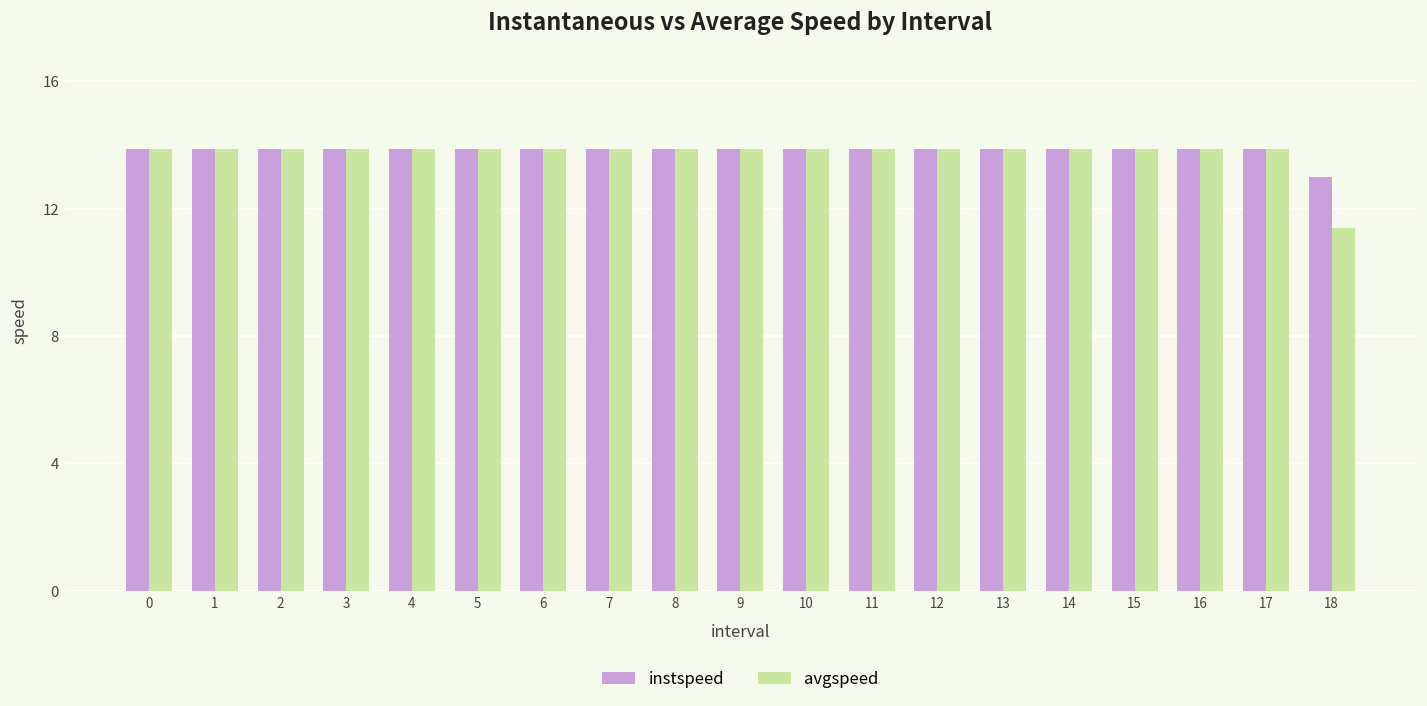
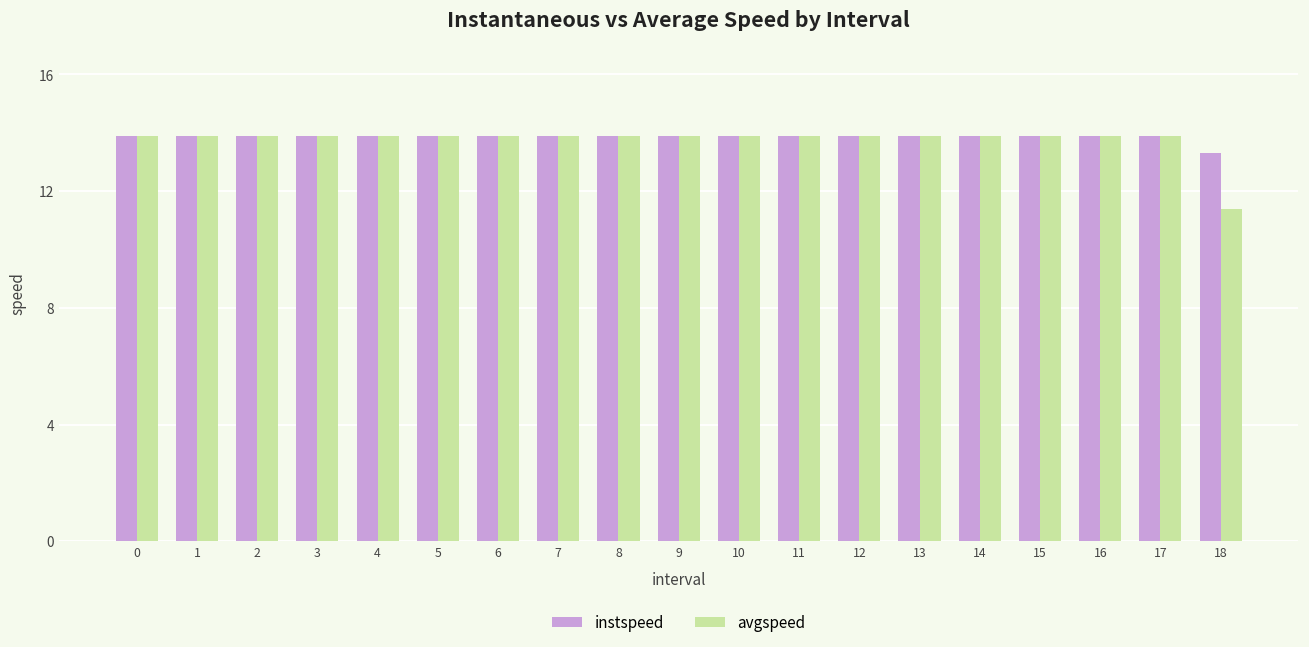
instspeed, 18: 13.0 -> 13.3
